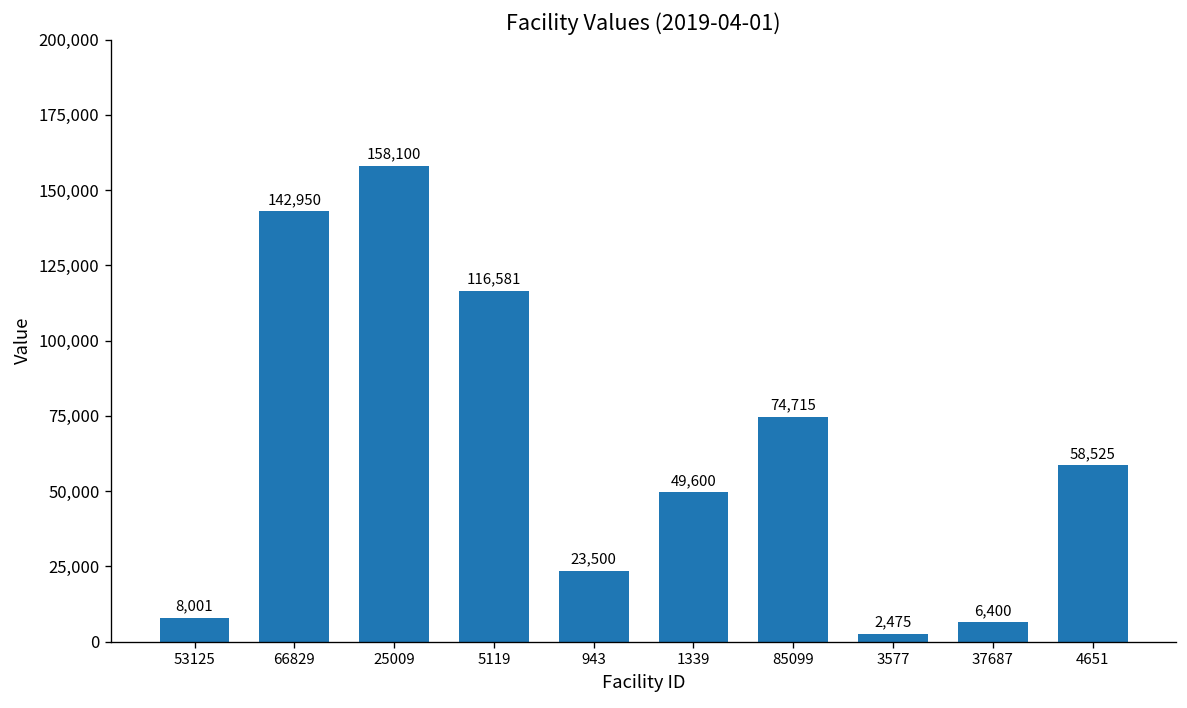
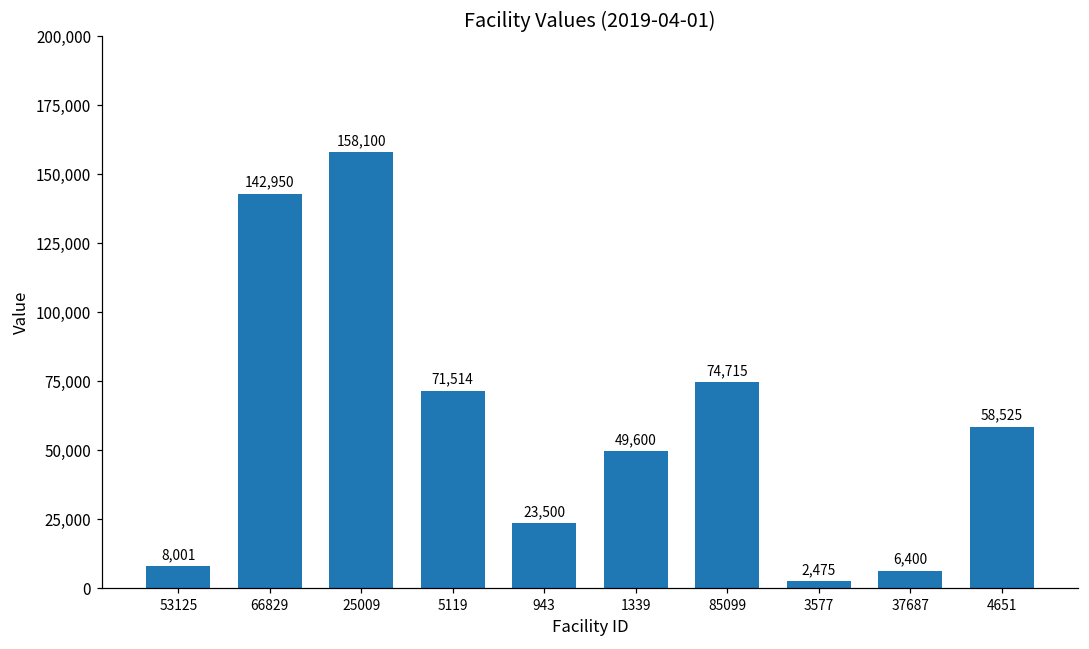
5119: 116,581 -> 71,514
